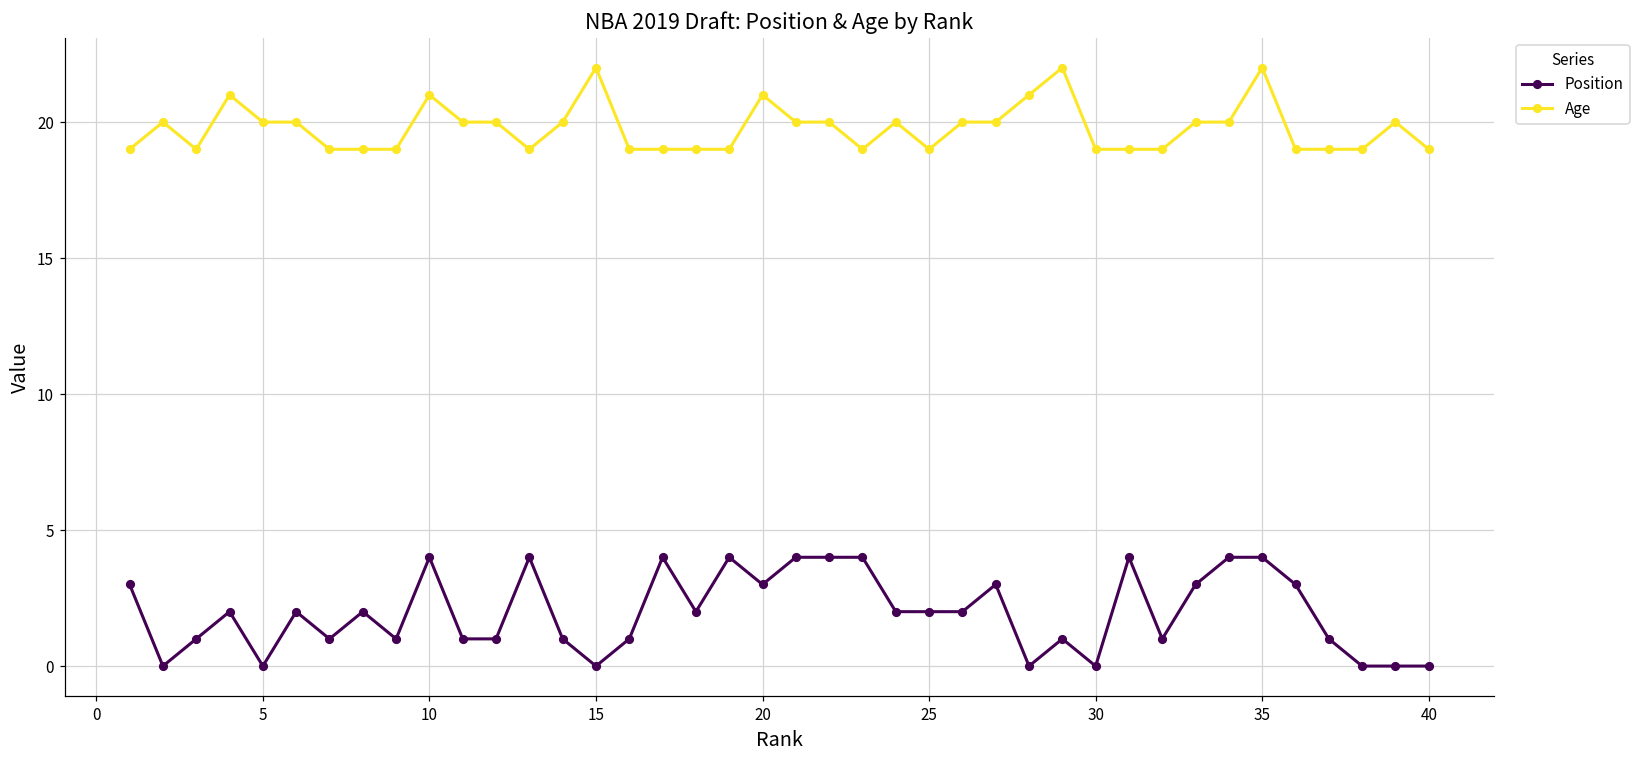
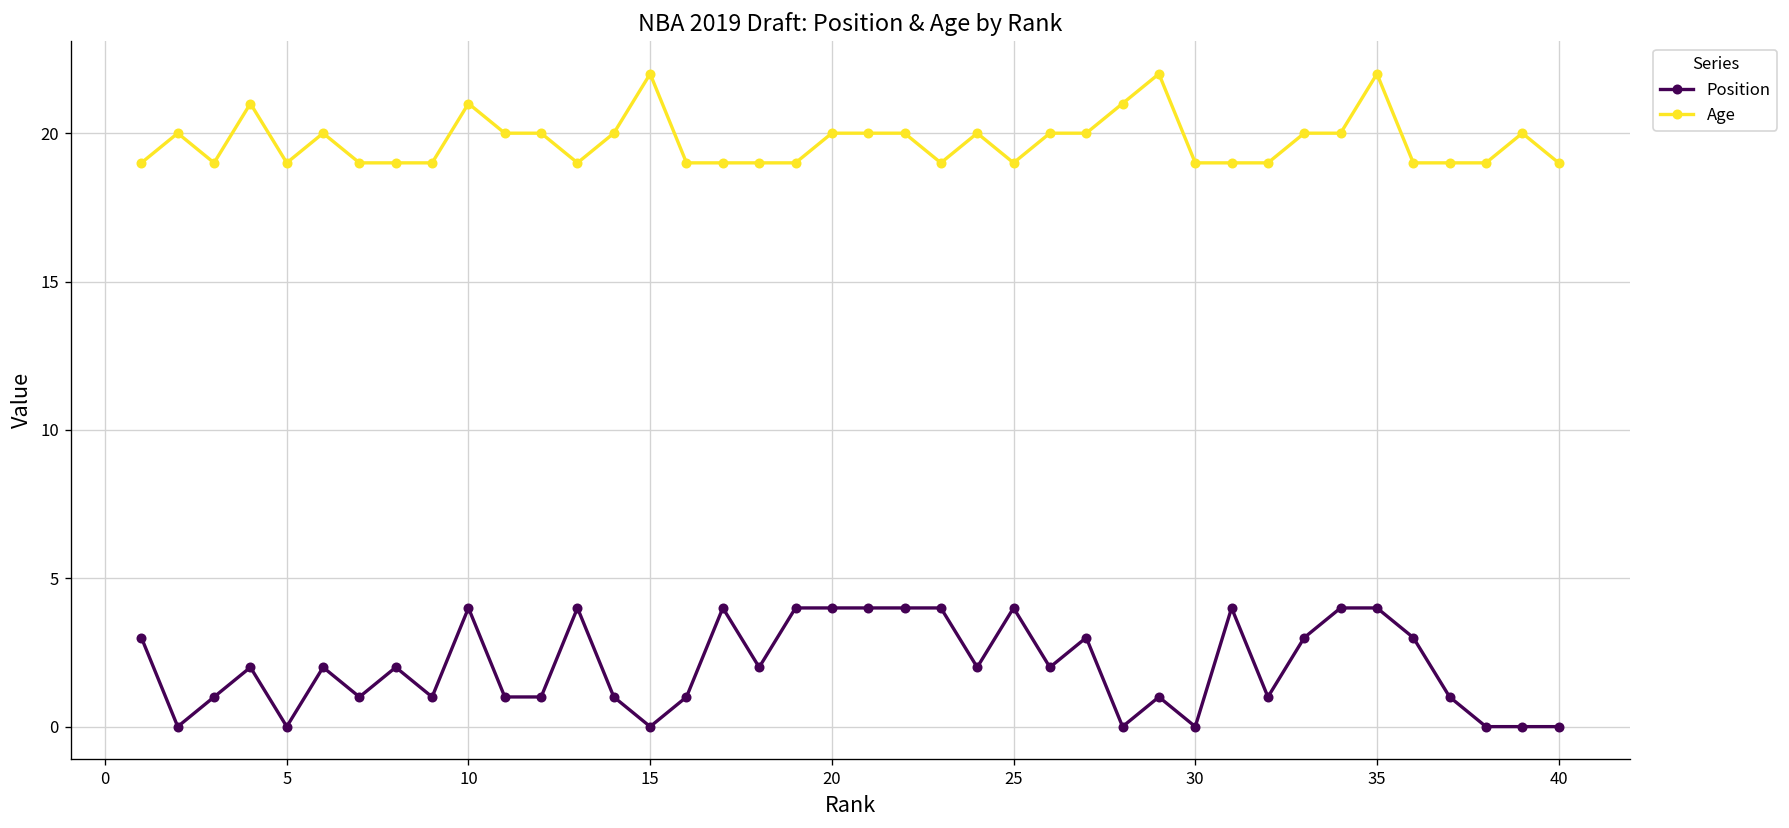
Age, 5: 20 -> 19
Position, 20: 3 -> 4
Age, 20: 21 -> 20
Position, 25: 2 -> 4
